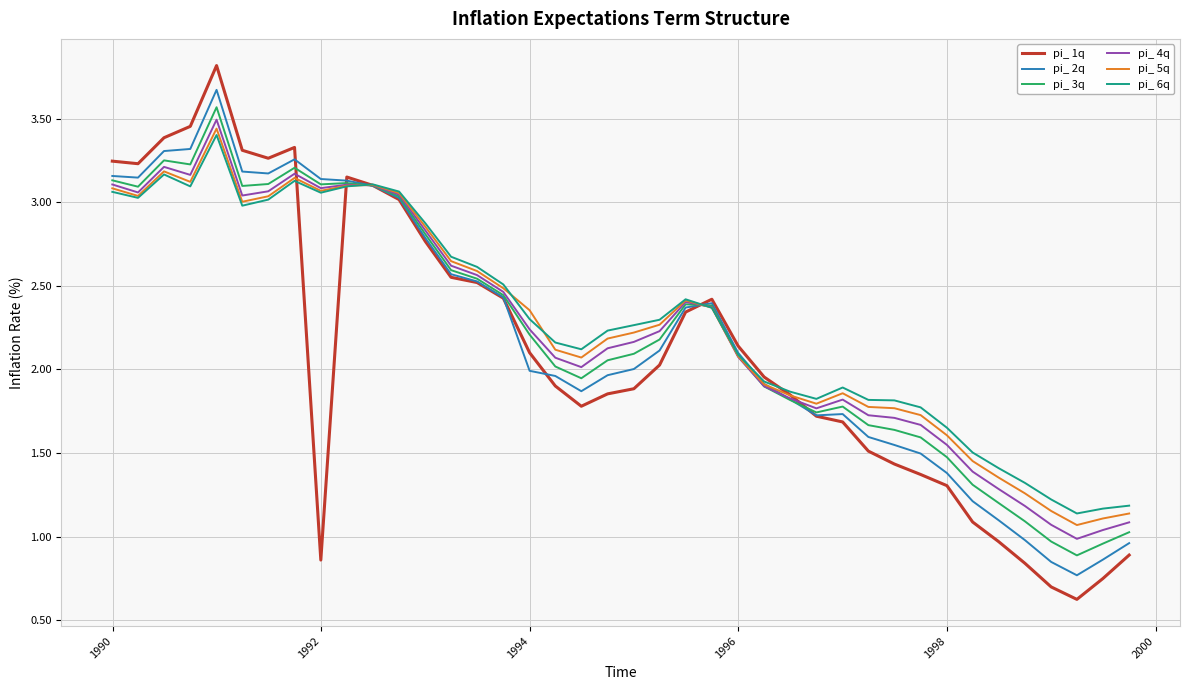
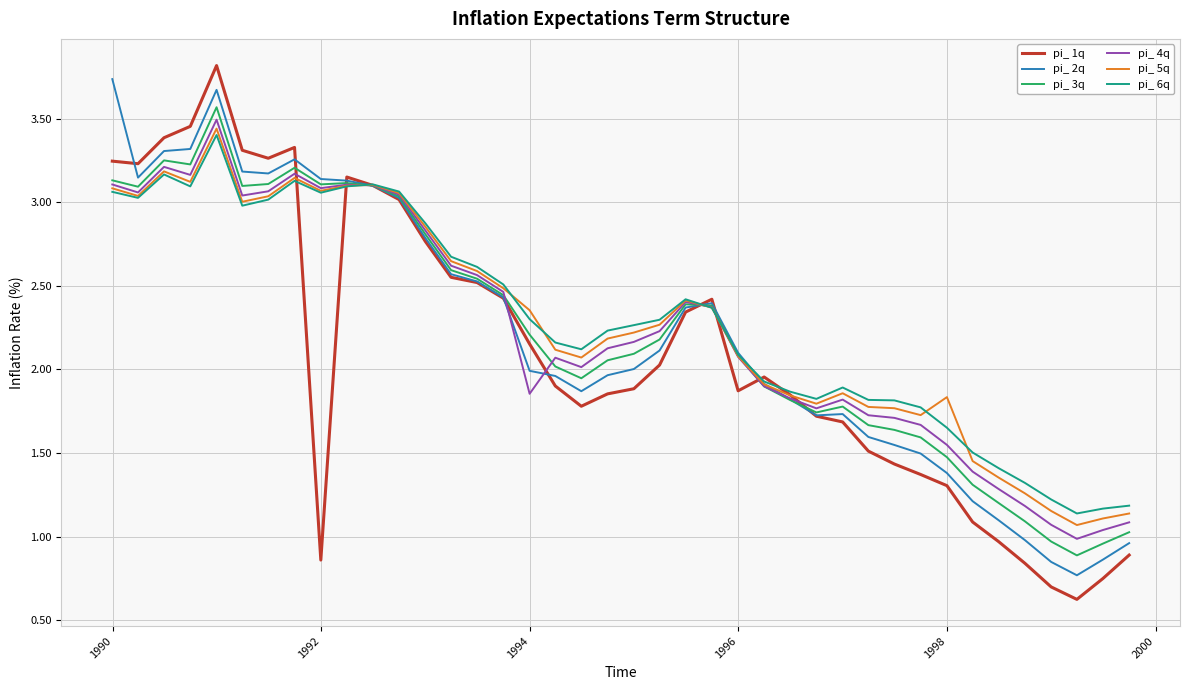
pi_ 2q, 1990: 3.16 -> 3.74
pi_ 1q, 1994: 2.10 -> 2.15
pi_ 4q, 1994: 2.24 -> 1.85
pi_ 1q, 1996: 2.14 -> 1.87
pi_ 5q, 1998: 1.61 -> 1.83
